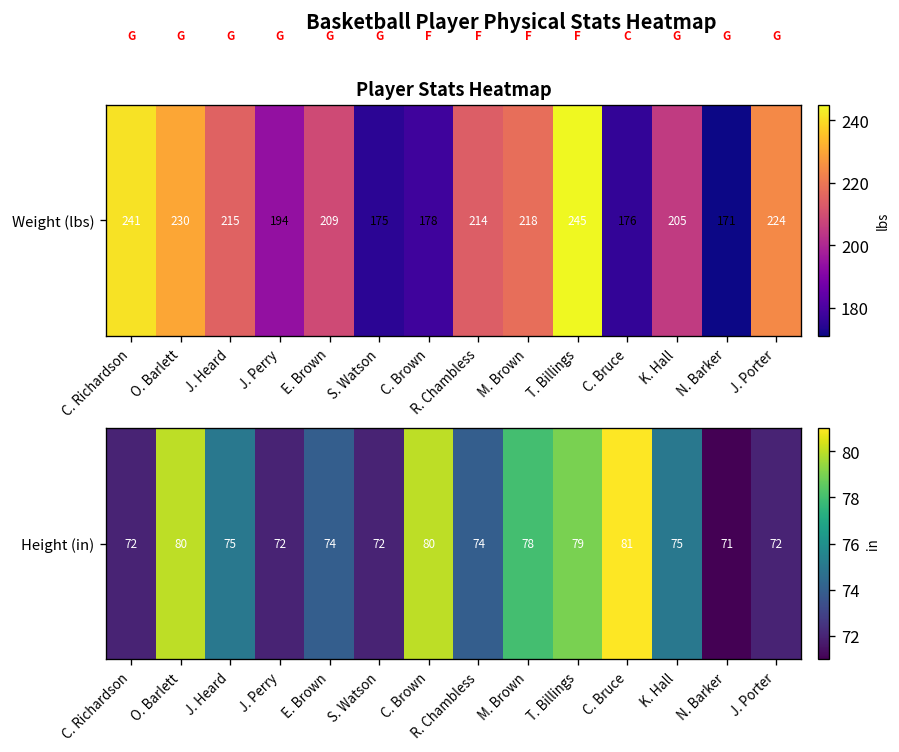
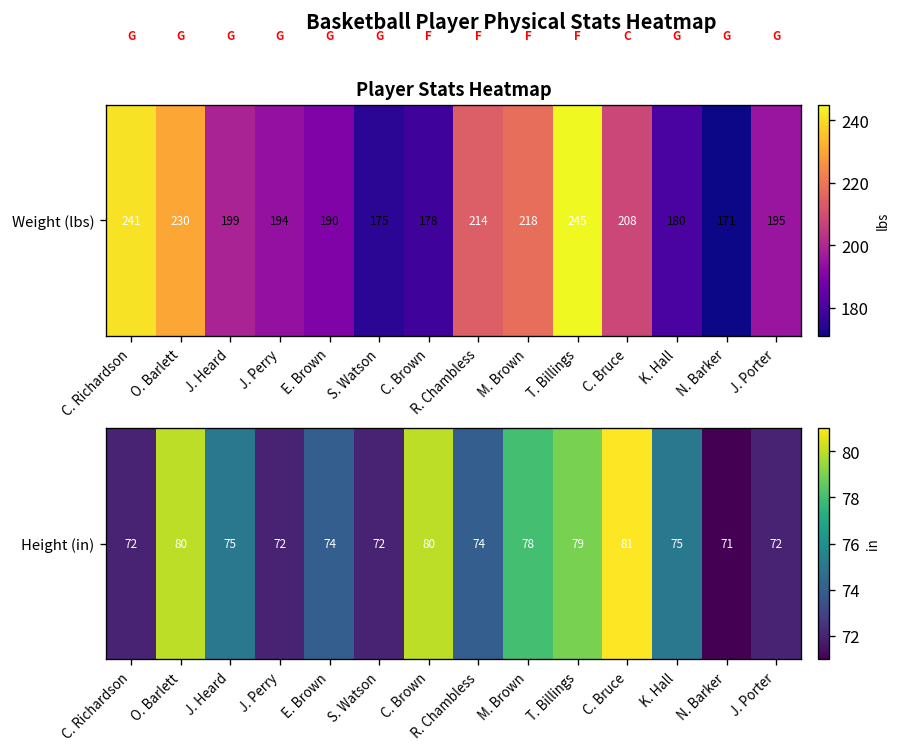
Player Stats Heatmap, Weight (lbs), J. Heard: 215 -> 199
Player Stats Heatmap, Weight (lbs), E. Brown: 209 -> 190
Player Stats Heatmap, Weight (lbs), C. Bruce: 176 -> 208
Player Stats Heatmap, Weight (lbs), K. Hall: 205 -> 180
Player Stats Heatmap, Weight (lbs), J. Porter: 224 -> 195
